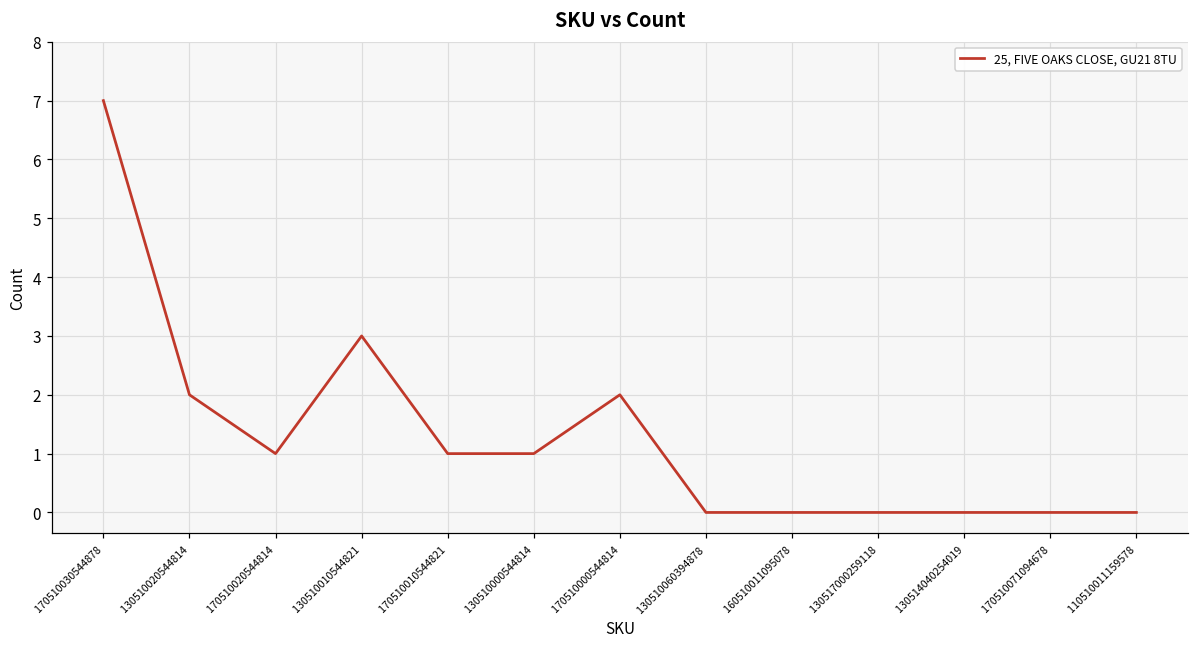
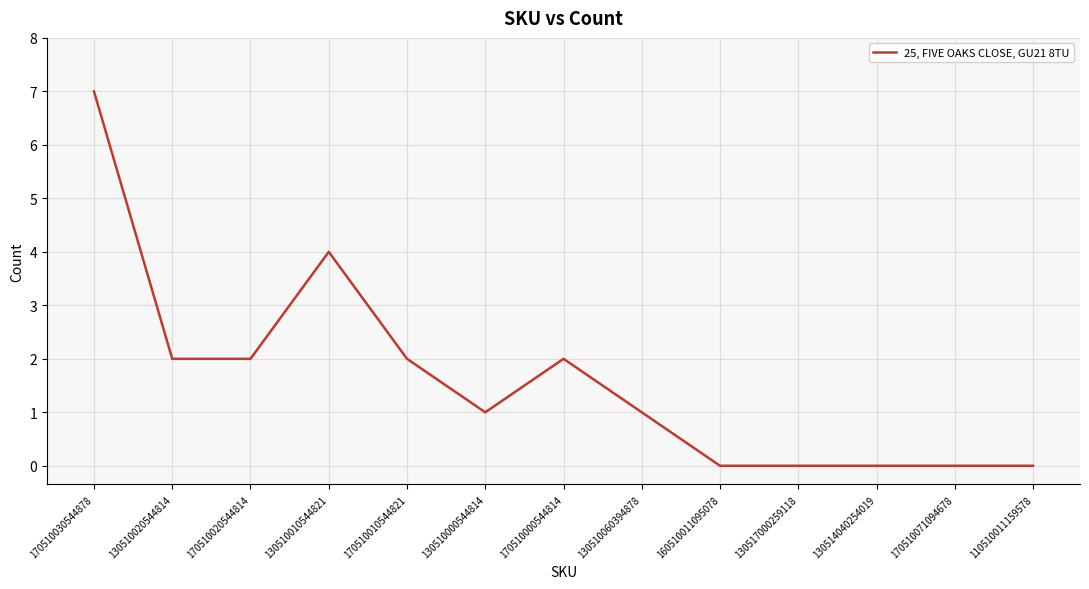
170510020544814: 1 -> 2
130510010544821: 3 -> 4
170510010544821: 1 -> 2
130510060394878: 0 -> 1
